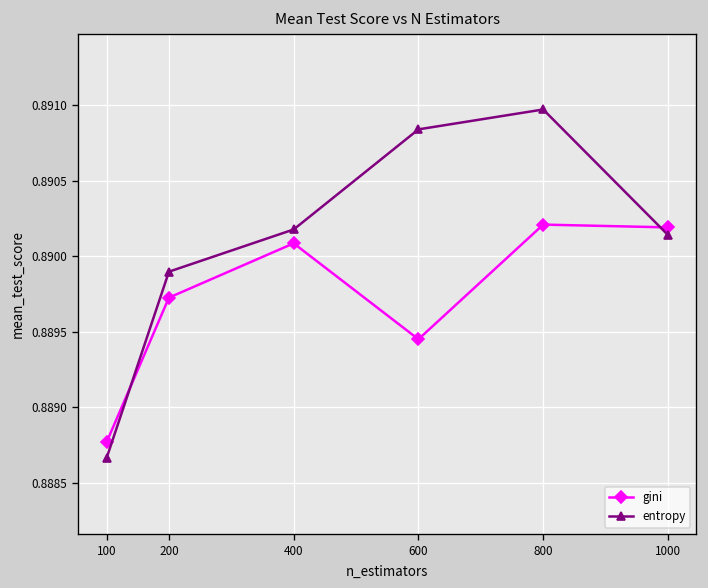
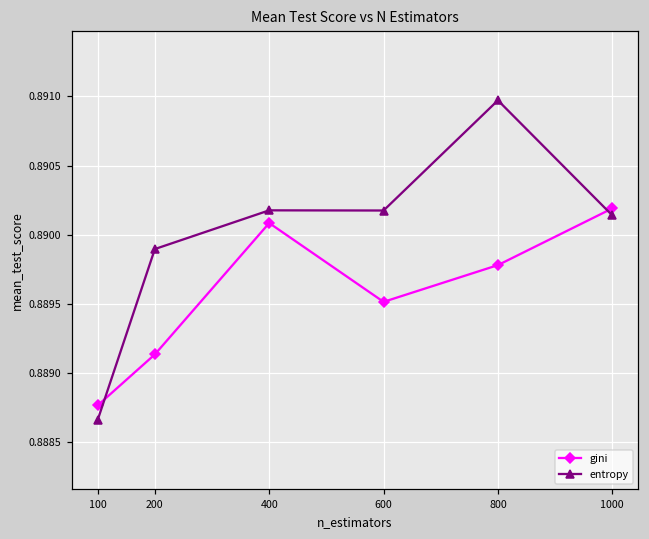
gini, 200: 0.88972 -> 0.88914
gini, 600: 0.88945 -> 0.88952
entropy, 600: 0.89084 -> 0.89018
gini, 800: 0.89021 -> 0.88978
